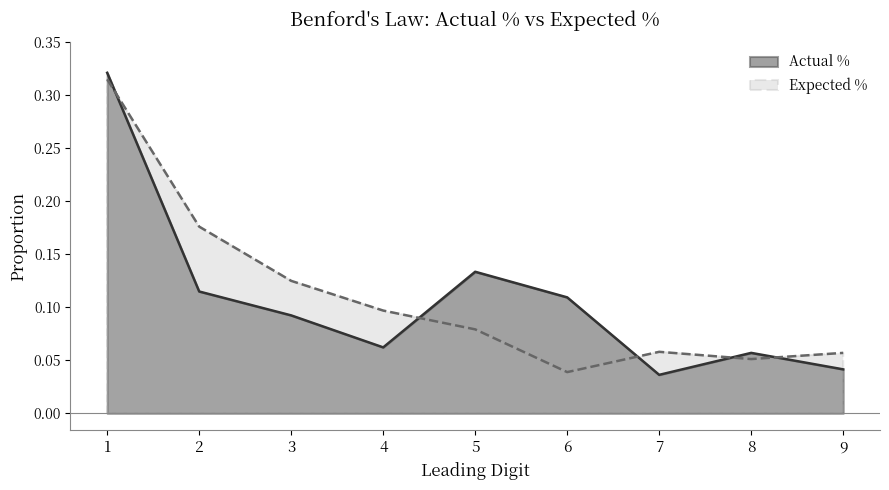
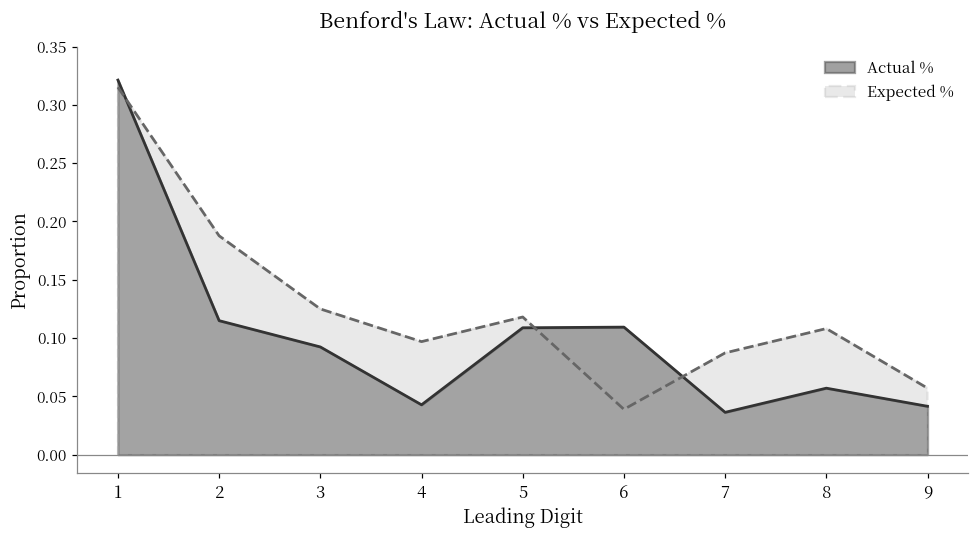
Expected %, 2: 0.176 -> 0.188
Actual %, 4: 0.062 -> 0.043
Actual %, 5: 0.134 -> 0.109
Expected %, 5: 0.079 -> 0.118
Expected %, 7: 0.058 -> 0.087
Expected %, 8: 0.051 -> 0.108
